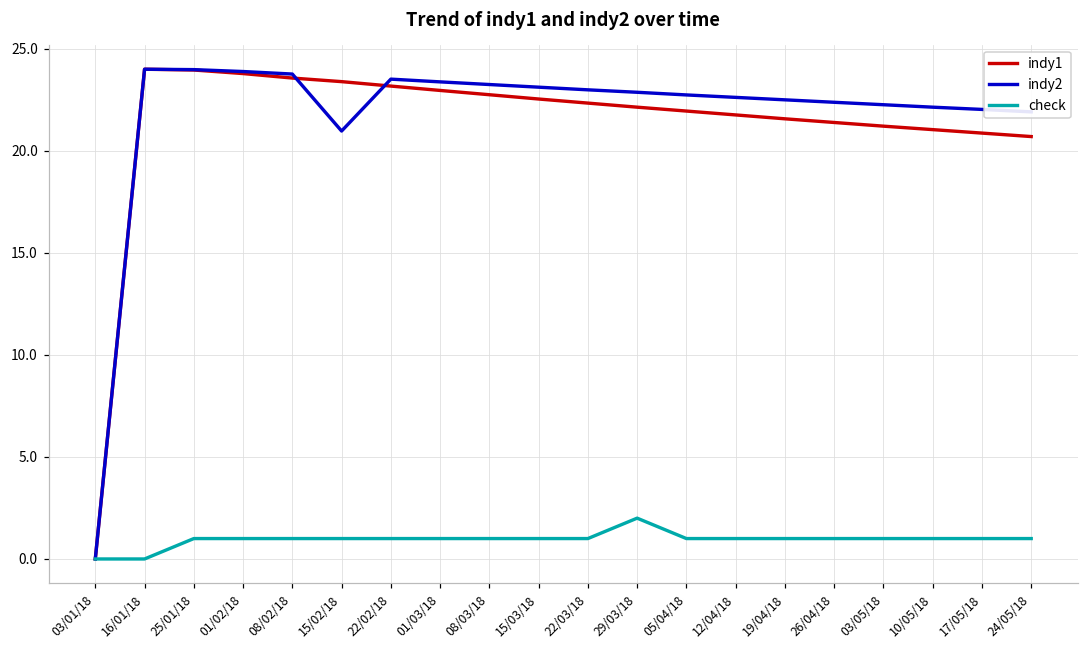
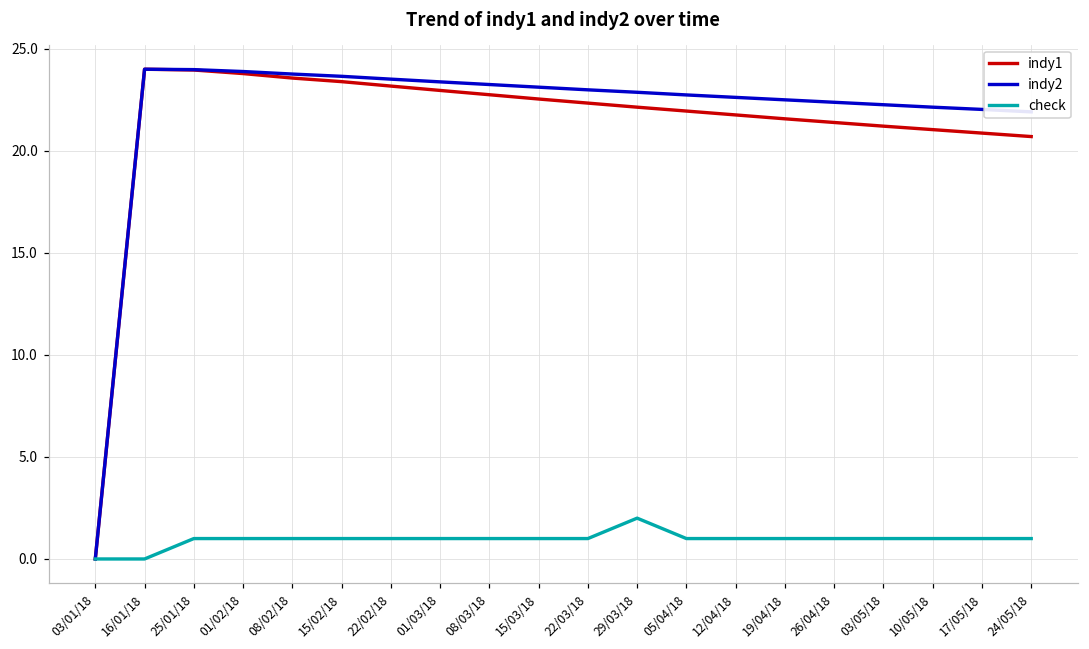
indy2, 15/02/18: 21.0 -> 23.7
